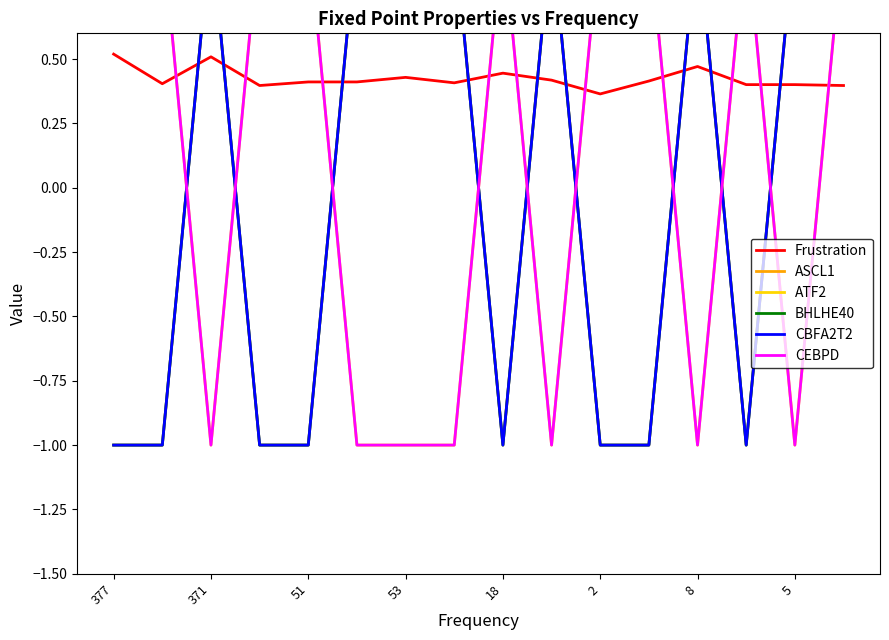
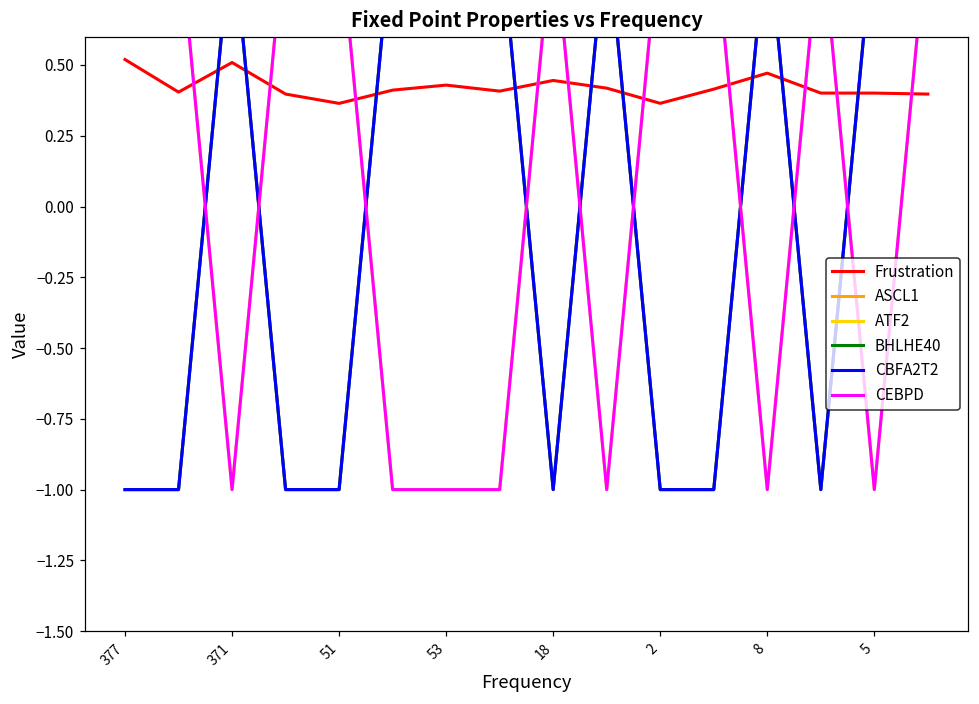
Frustration, 51: 0.41 -> 0.36
